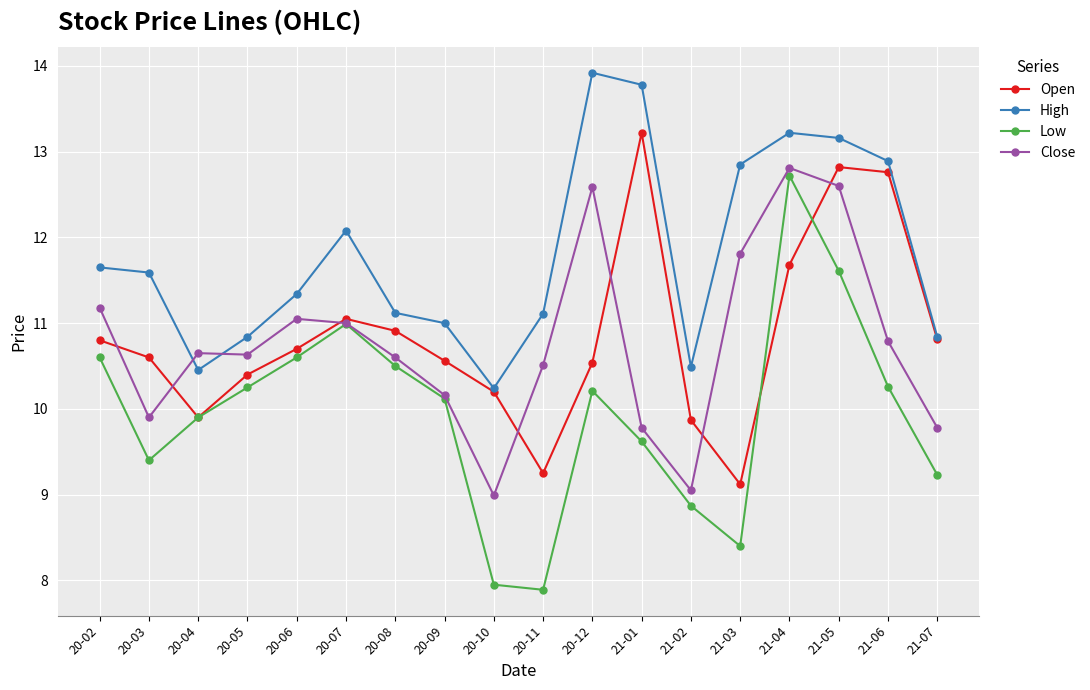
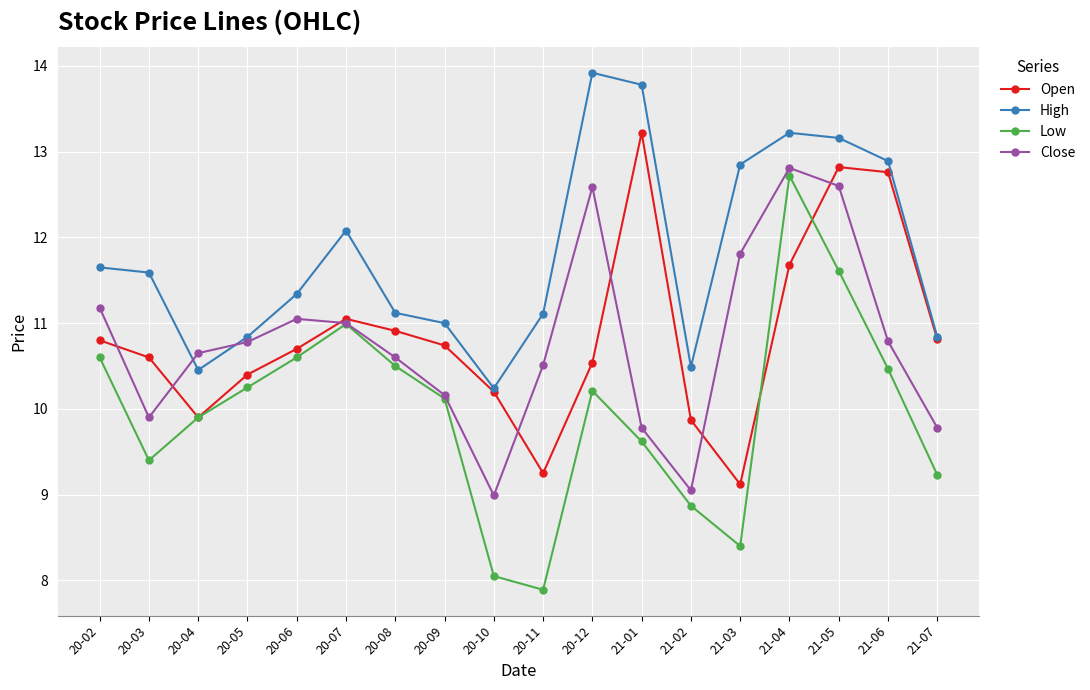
Close, 20-05: 10.6 -> 10.8
Open, 20-09: 10.6 -> 10.7
Low, 20-10: 7.9 -> 8.1
Low, 21-06: 10.3 -> 10.5
